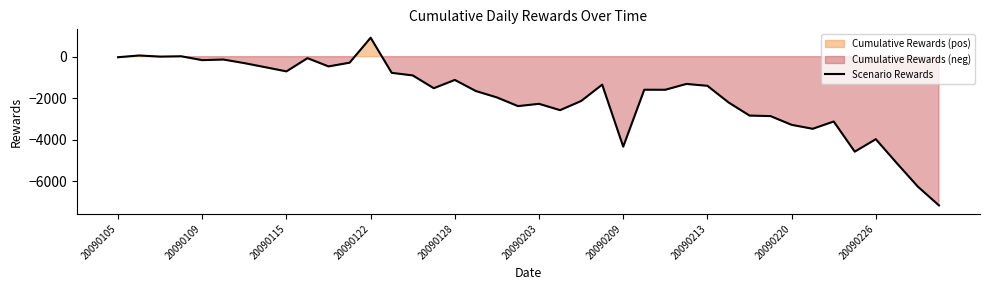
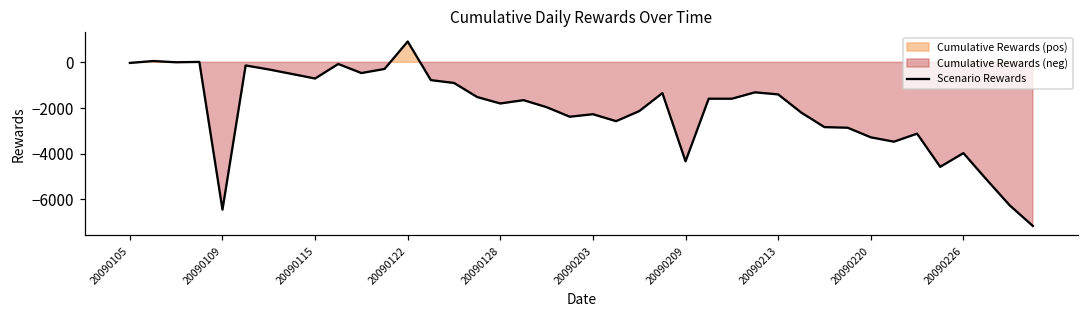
20090109: -200 -> -6400
20090128: -1100 -> -1800
